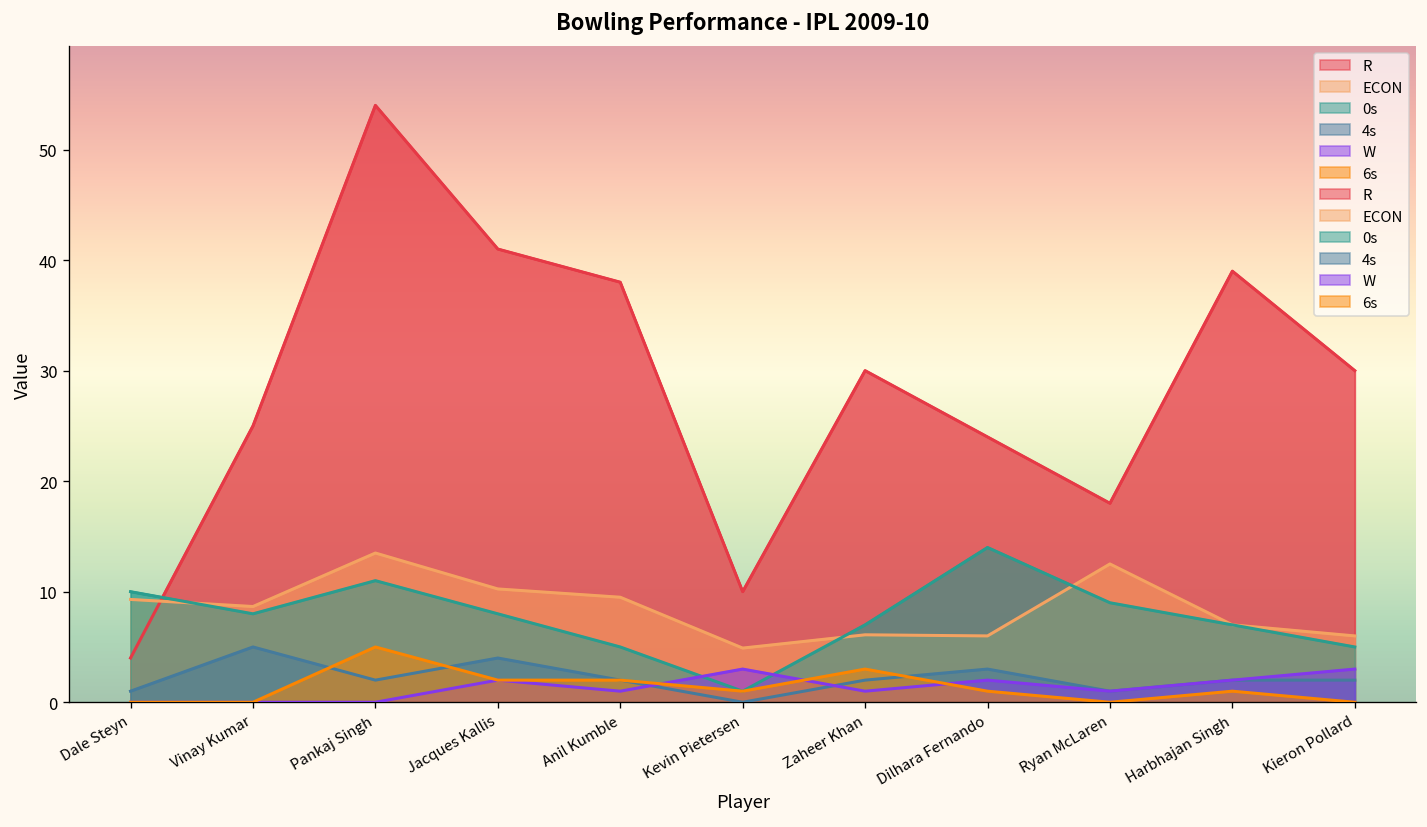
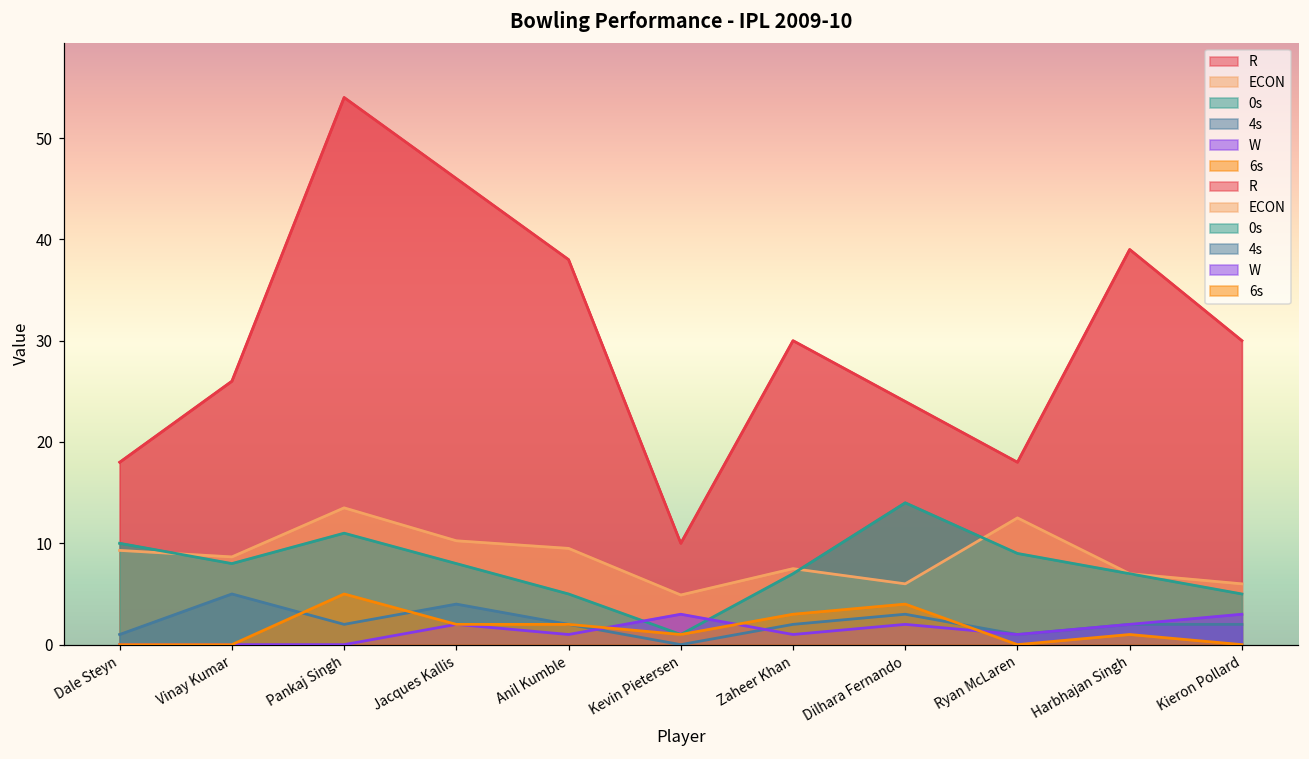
R, Dale Steyn: 4 -> 18
R, Vinay Kumar: 25 -> 26
R, Jacques Kallis: 41 -> 46
ECON, Zaheer Khan: 6 -> 8
6s, Dilhara Fernando: 1 -> 4
